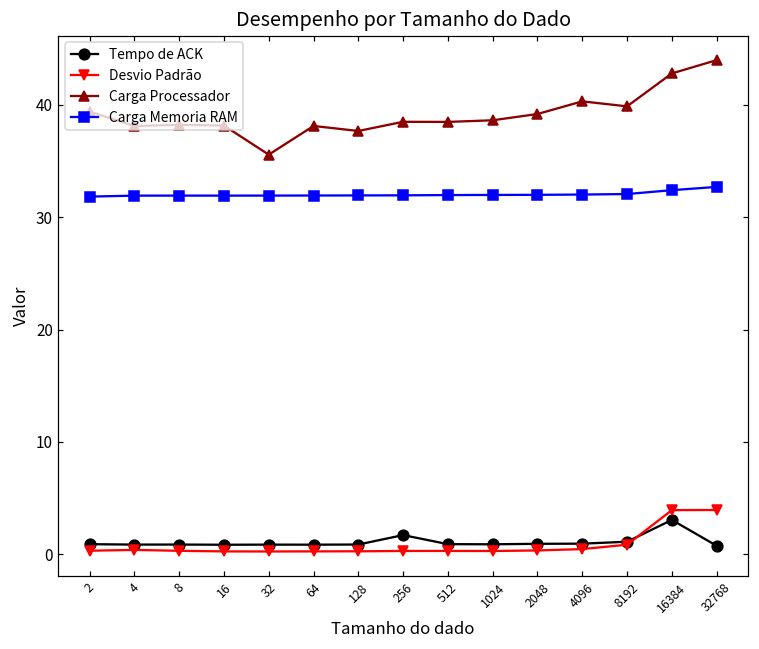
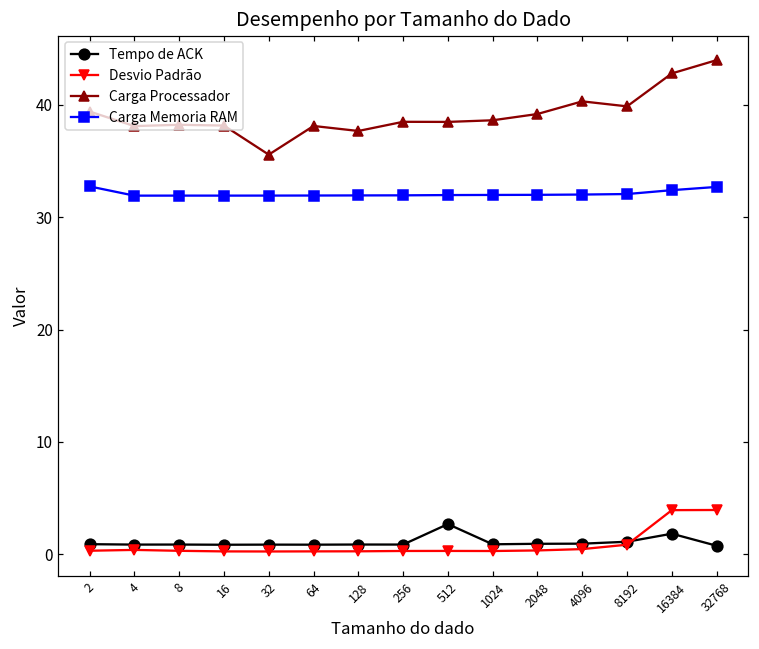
Carga Memoria RAM, 2: 31.8 -> 32.7
Tempo de ACK, 256: 1.7 -> 0.9
Tempo de ACK, 512: 0.9 -> 2.7
Tempo de ACK, 16384: 3.0 -> 1.8
